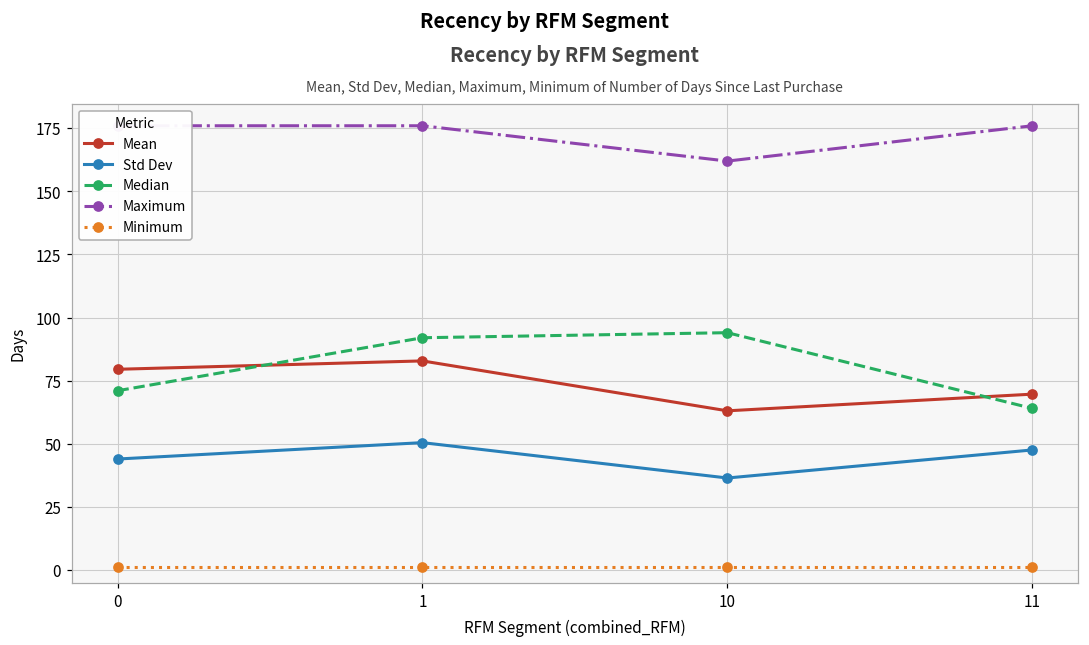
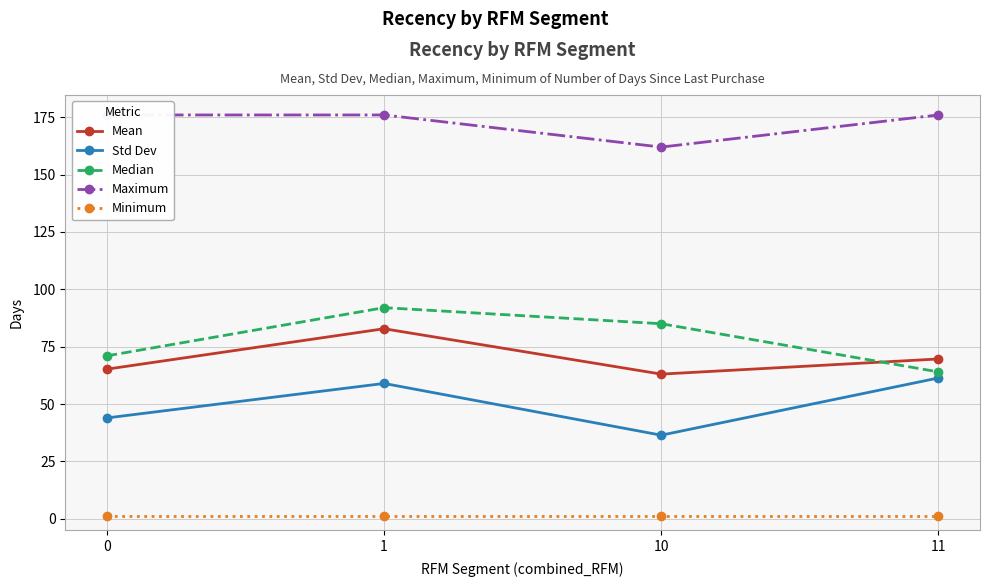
Mean, 0: 79 -> 65
Std Dev, 1: 50 -> 59
Median, 10: 94 -> 85
Std Dev, 11: 48 -> 61
